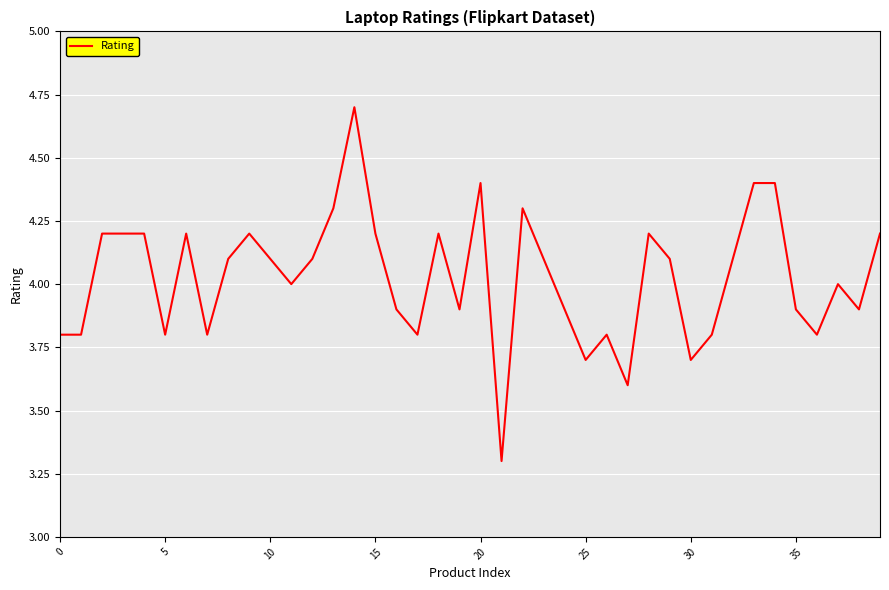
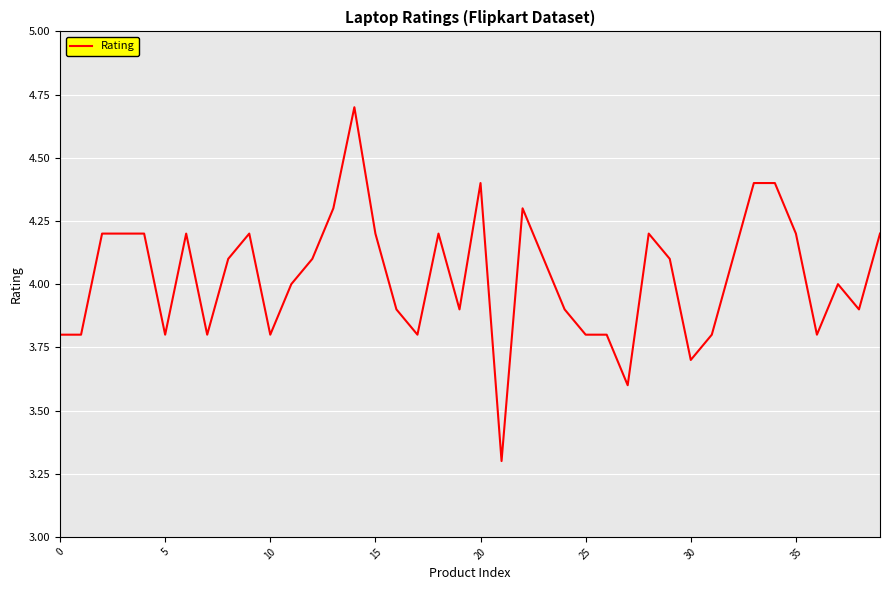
10: 4.1 -> 3.8
25: 3.7 -> 3.8
35: 3.9 -> 4.2
